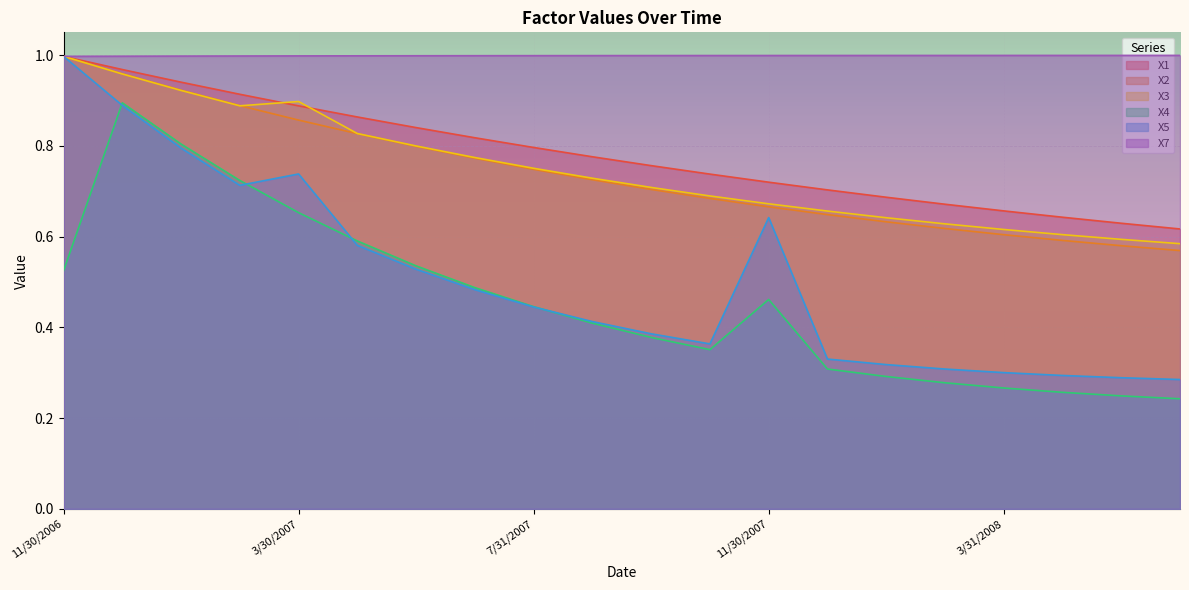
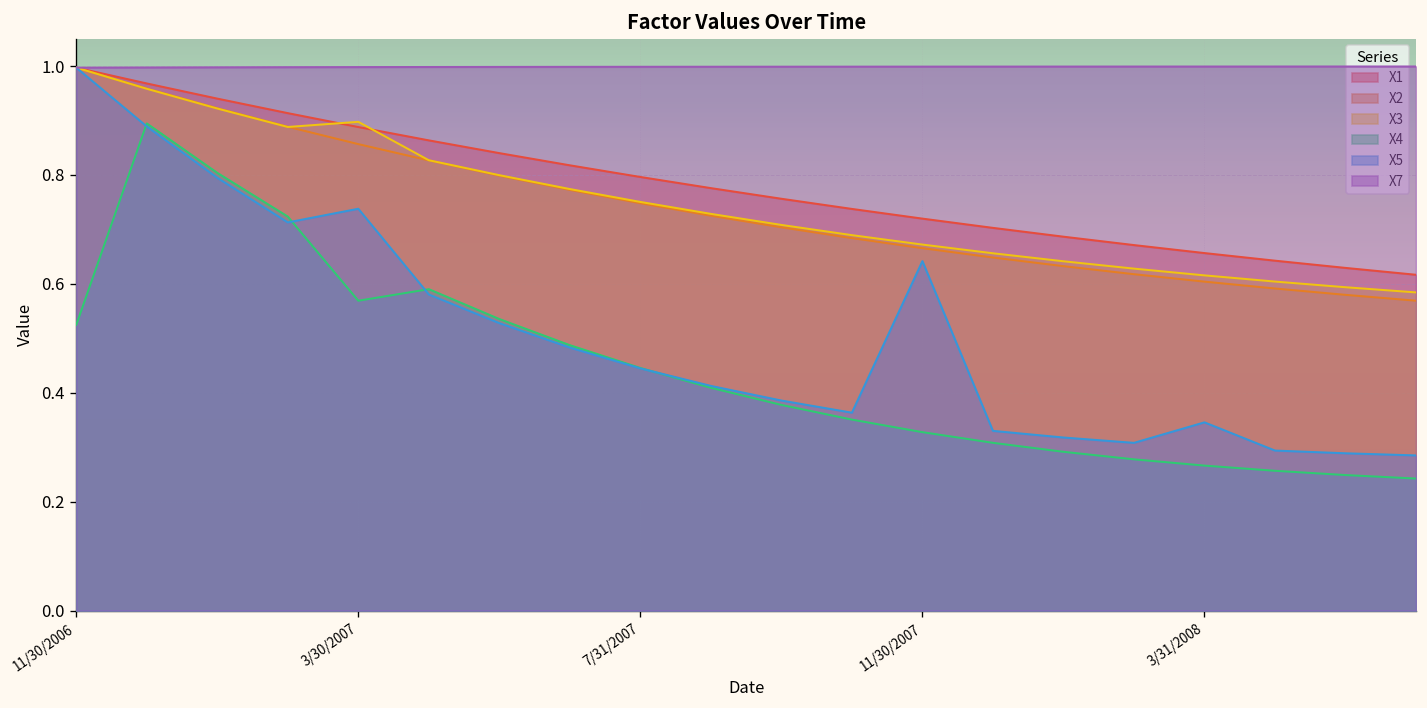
X4, 3/30/2007: 0.65 -> 0.57
X4, 11/30/2007: 0.46 -> 0.33
X5, 3/31/2008: 0.30 -> 0.35
